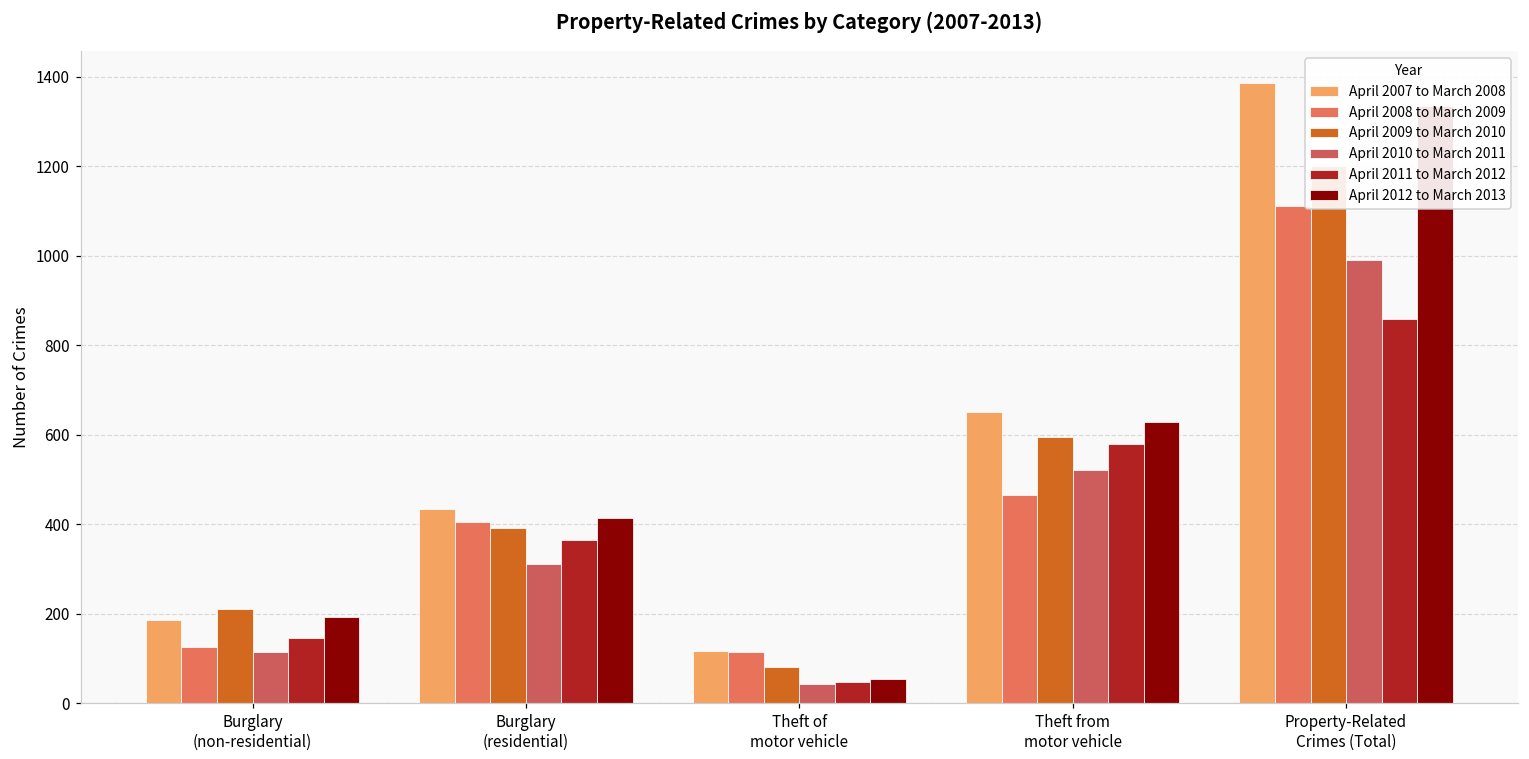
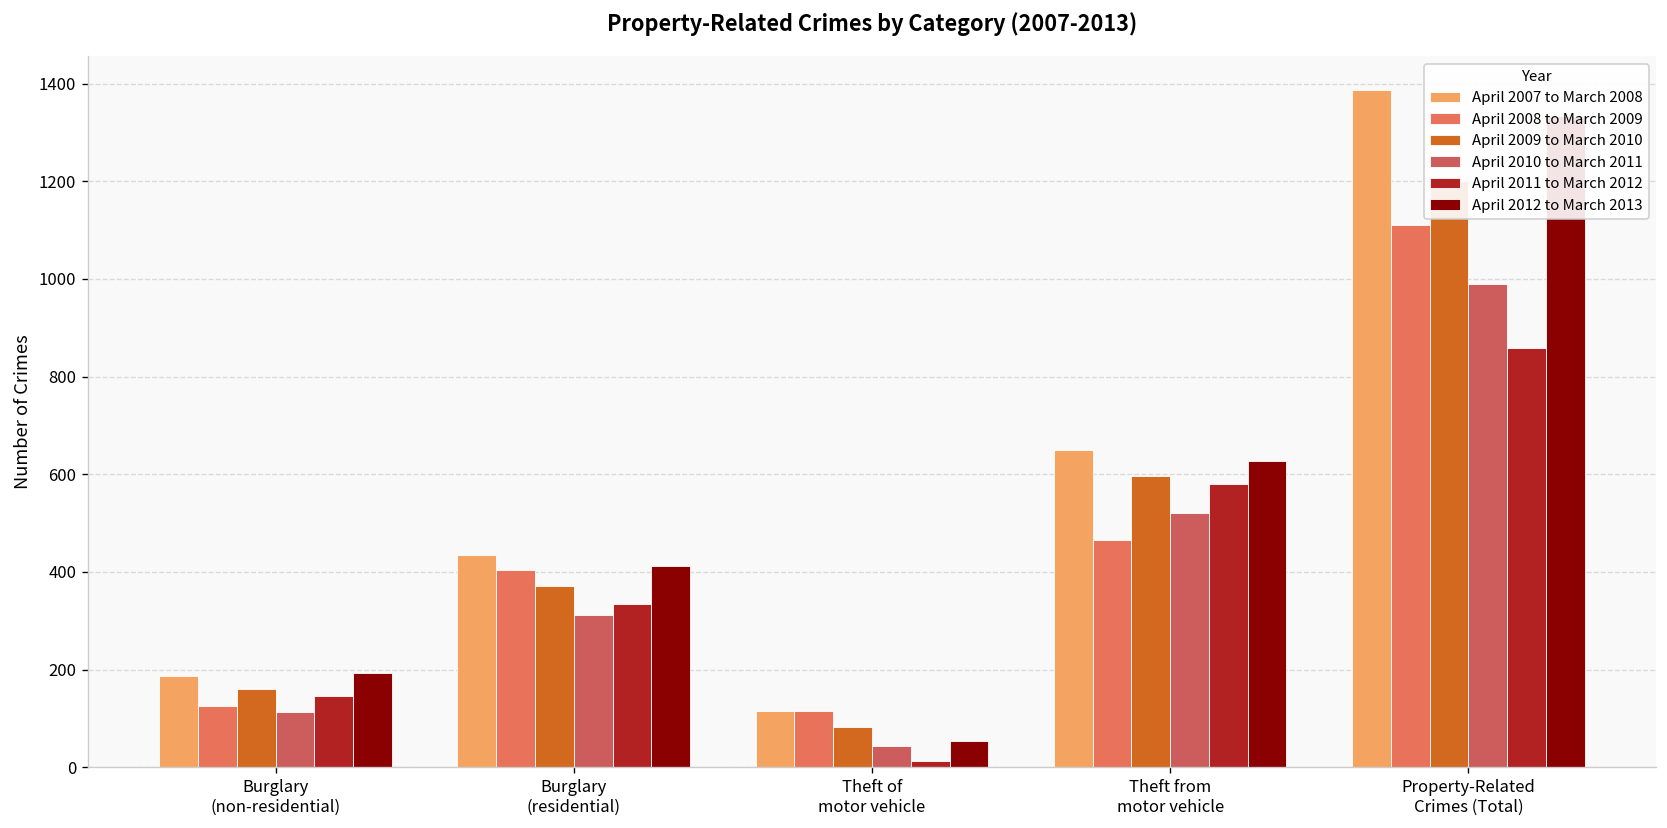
April 2009 to March 2010, Burglary (non-residential): 210 -> 160
April 2009 to March 2010, Burglary (residential): 390 -> 370
April 2011 to March 2012, Burglary (residential): 370 -> 340
April 2011 to March 2012, Theft of motor vehicle: 50 -> 10
